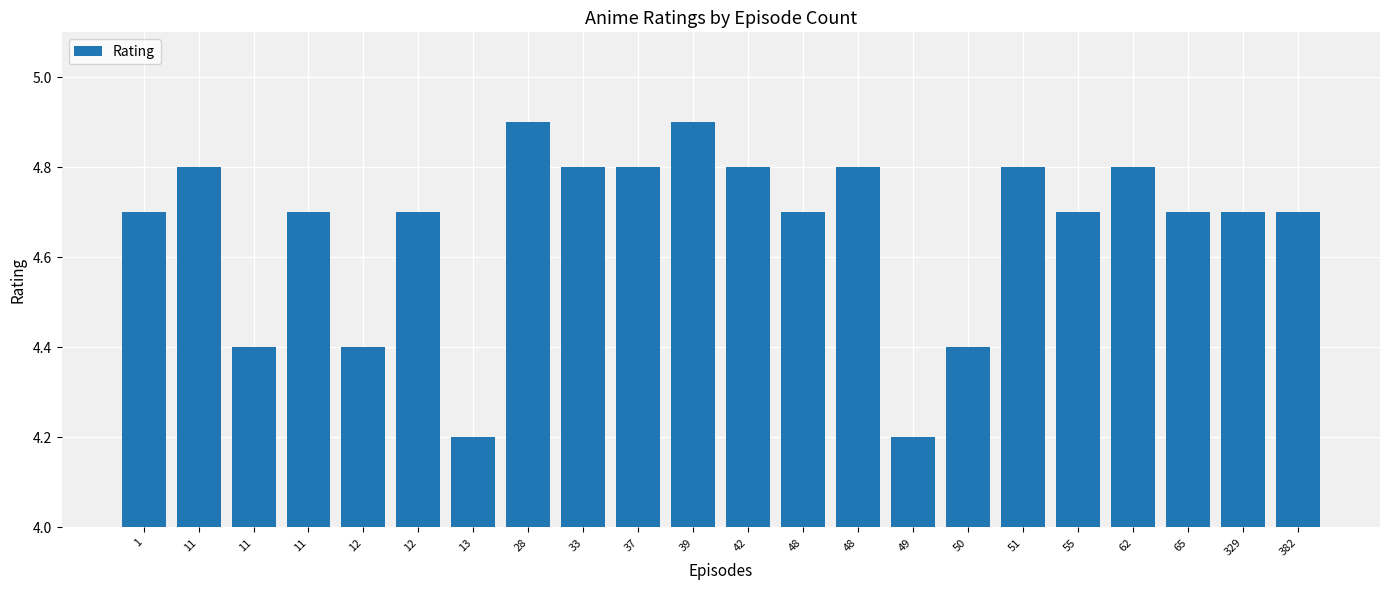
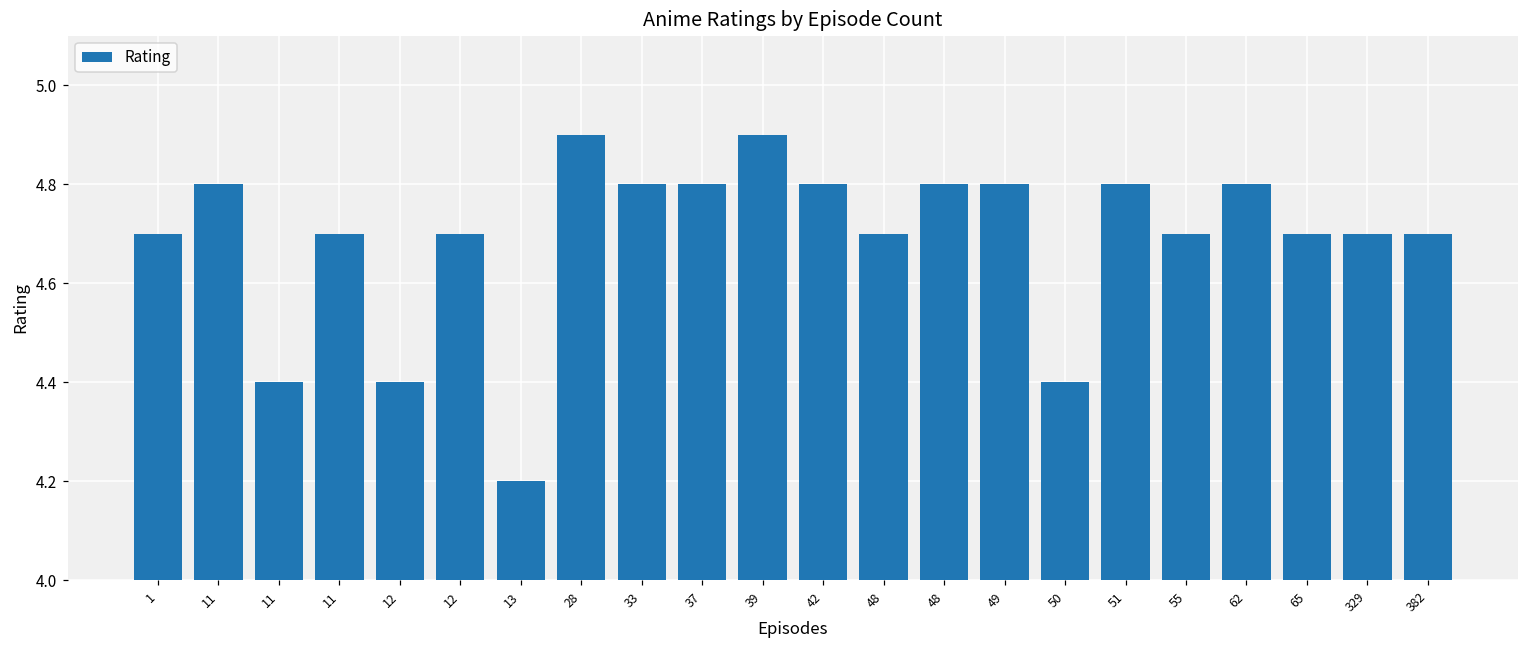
49: 4.2 -> 4.8
